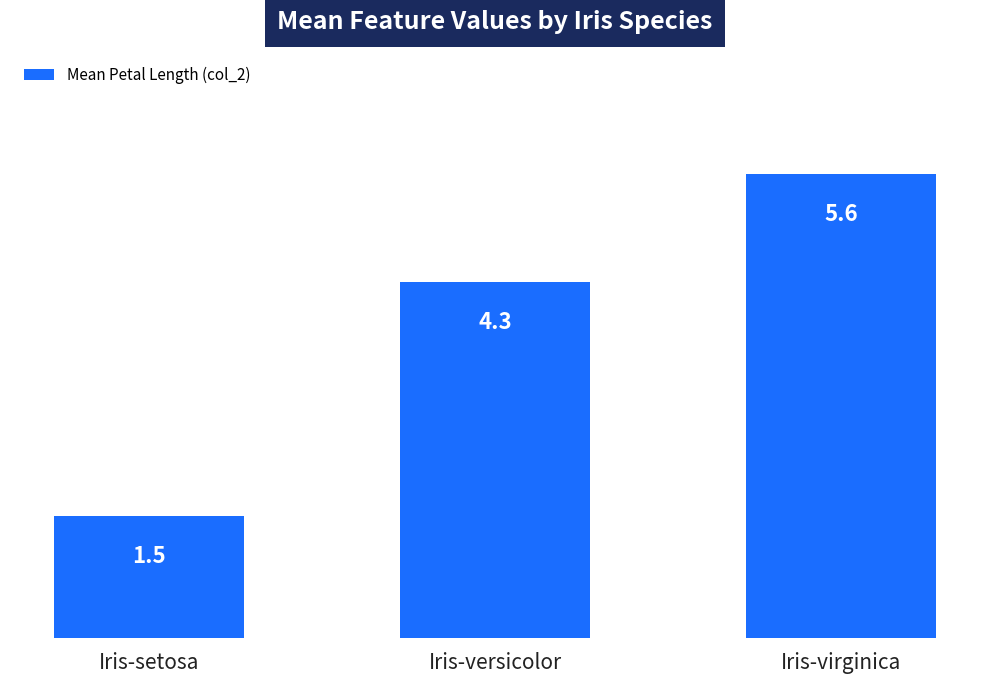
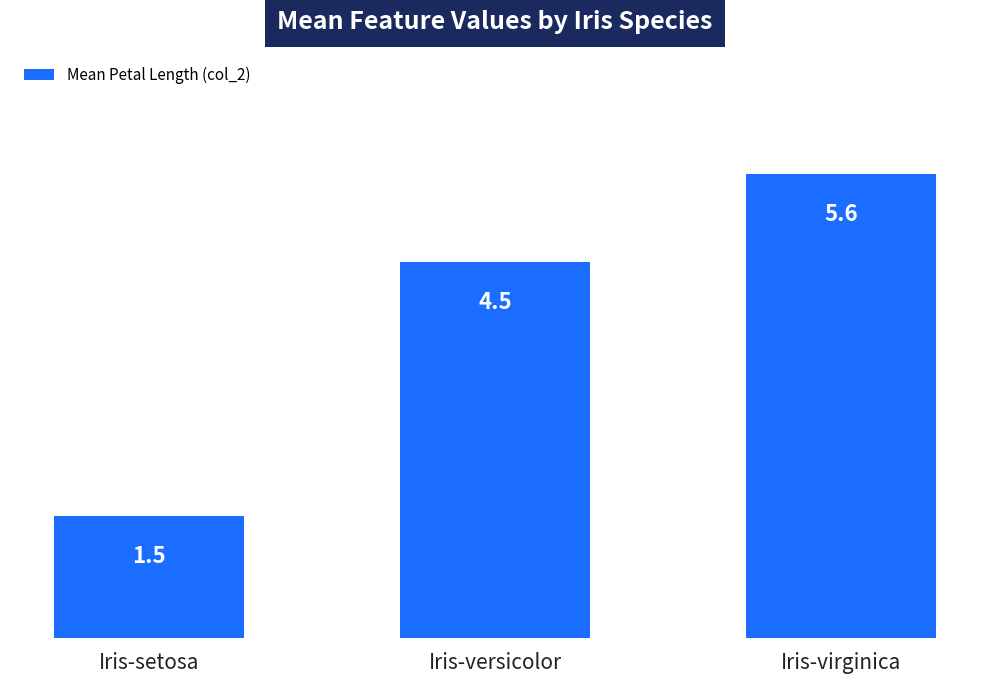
Iris-versicolor: 4.3 -> 4.5
